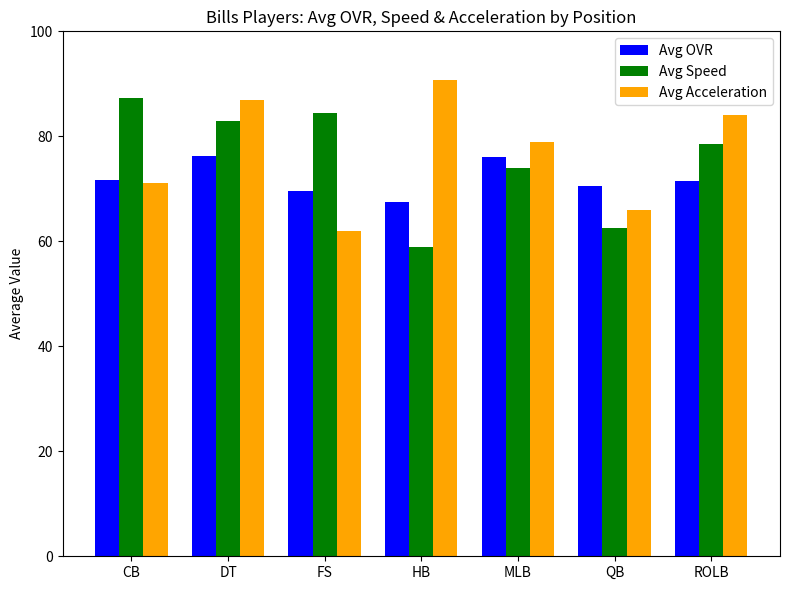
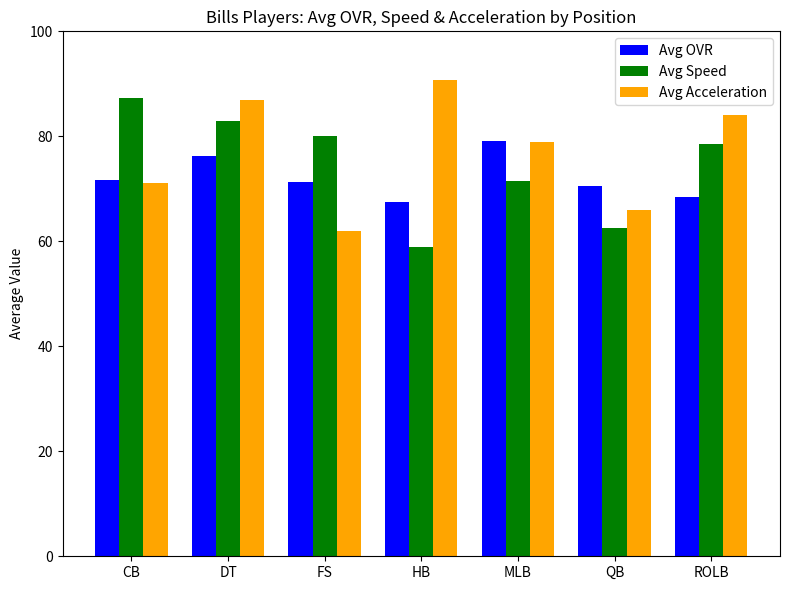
Avg OVR, FS: 70 -> 71
Avg Speed, FS: 85 -> 80
Avg OVR, MLB: 76 -> 79
Avg Speed, MLB: 74 -> 72
Avg OVR, ROLB: 72 -> 68
